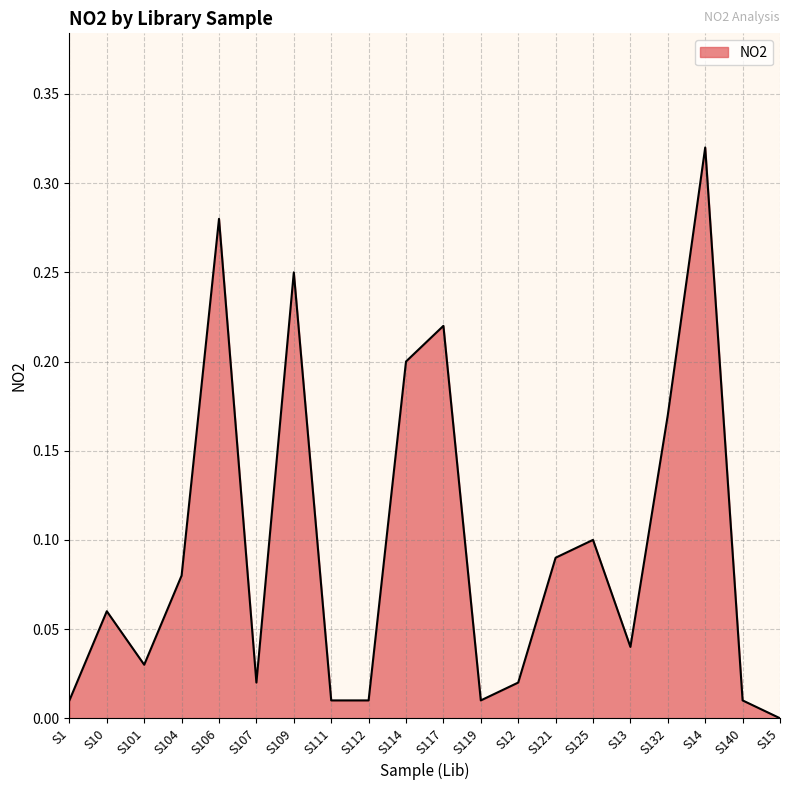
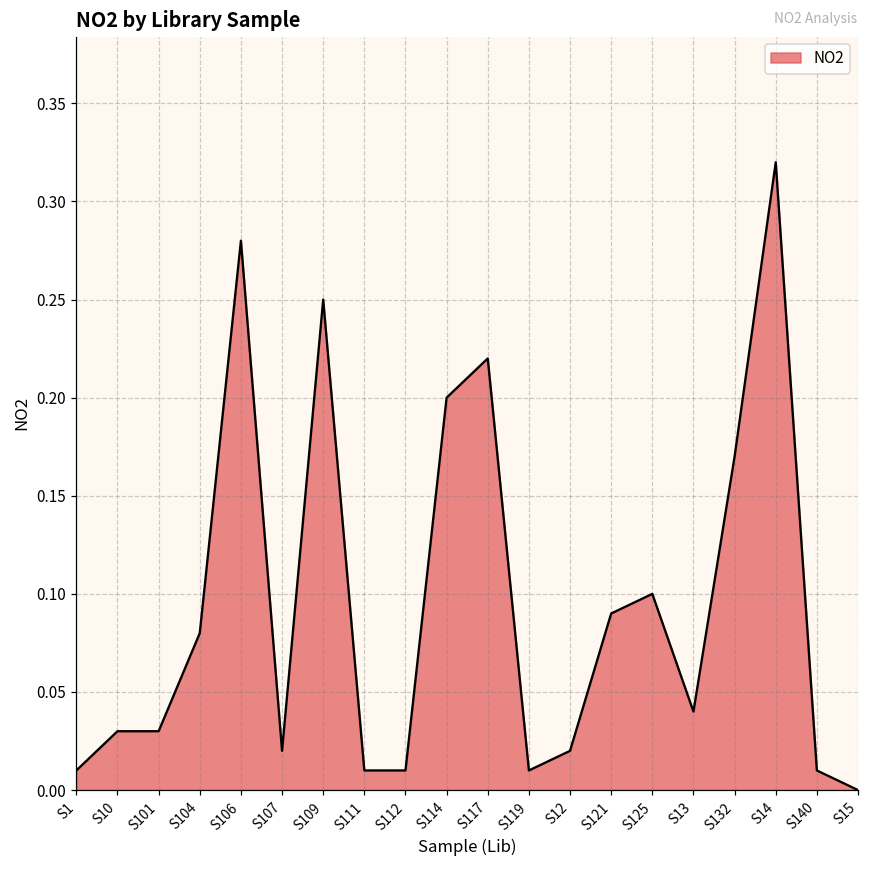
S10: 0.06 -> 0.03
